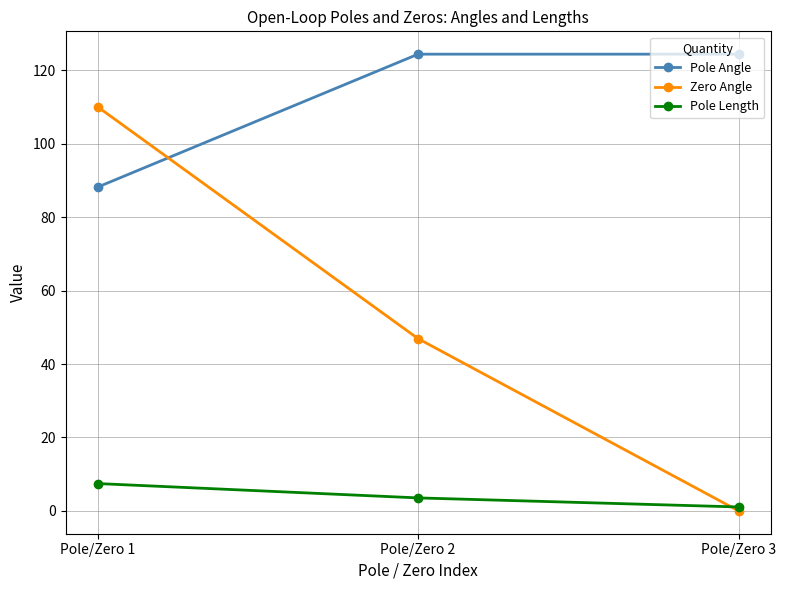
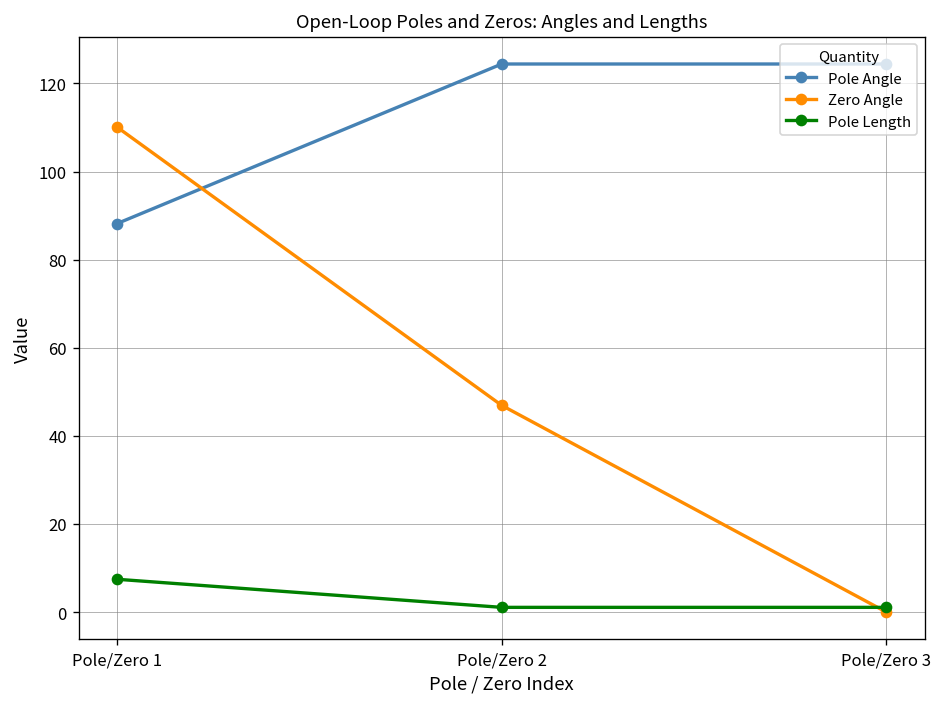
Pole Length, Pole/Zero 2: 4 -> 1
